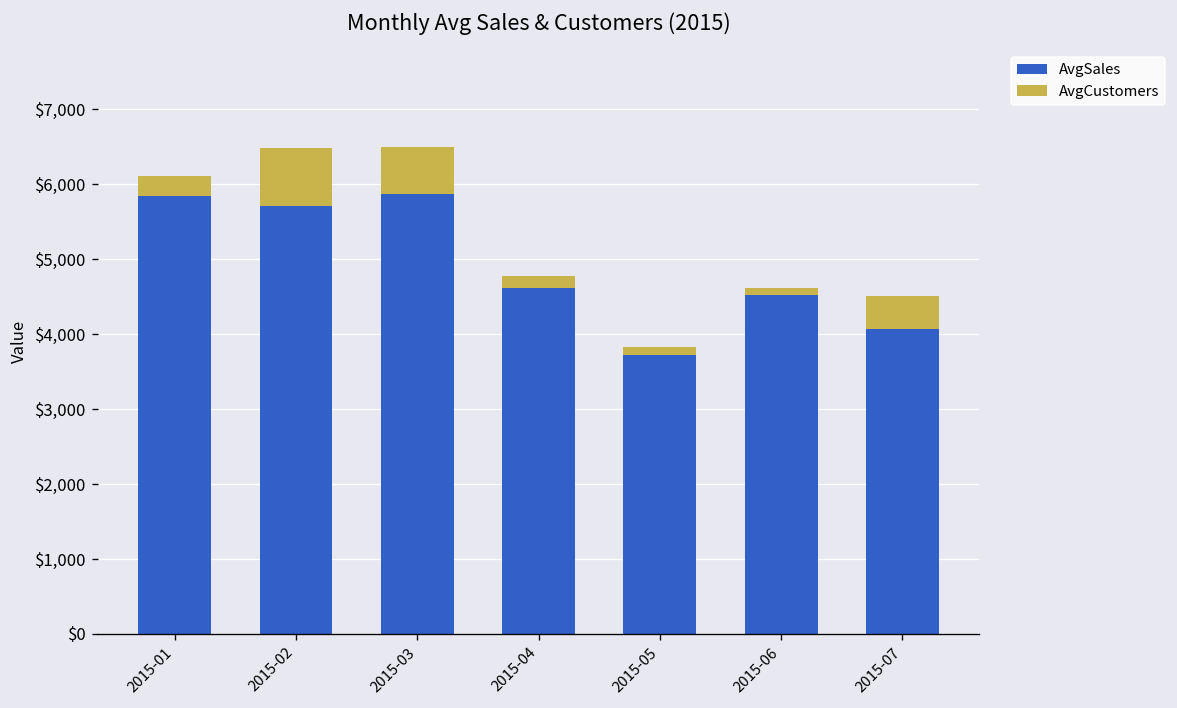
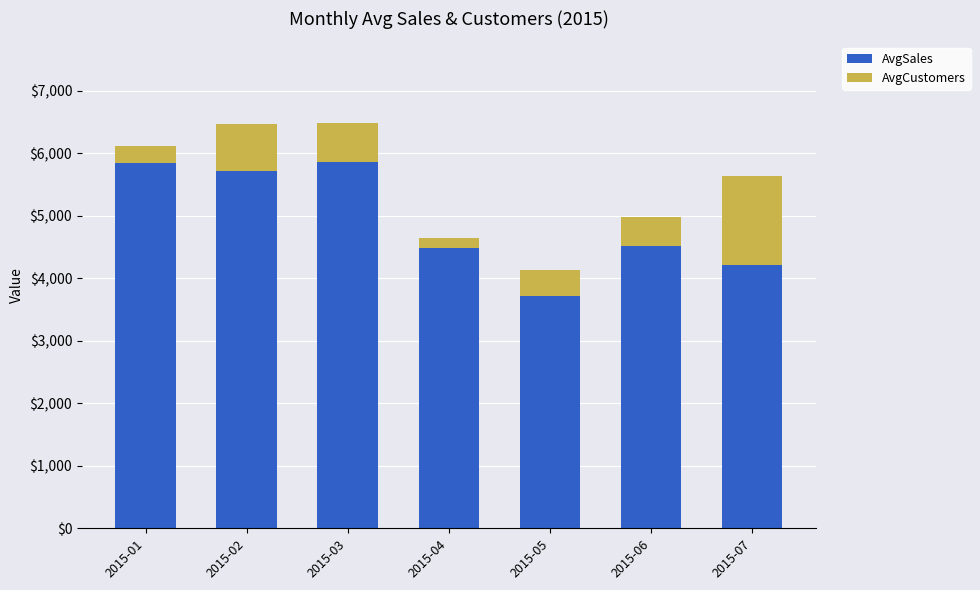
AvgSales, 2015-04: $4,600 -> $4,500
AvgCustomers, 2015-05: $100 -> $400
AvgCustomers, 2015-06: $100 -> $500
AvgSales, 2015-07: $4,100 -> $4,200
AvgCustomers, 2015-07: $400 -> $1,400
